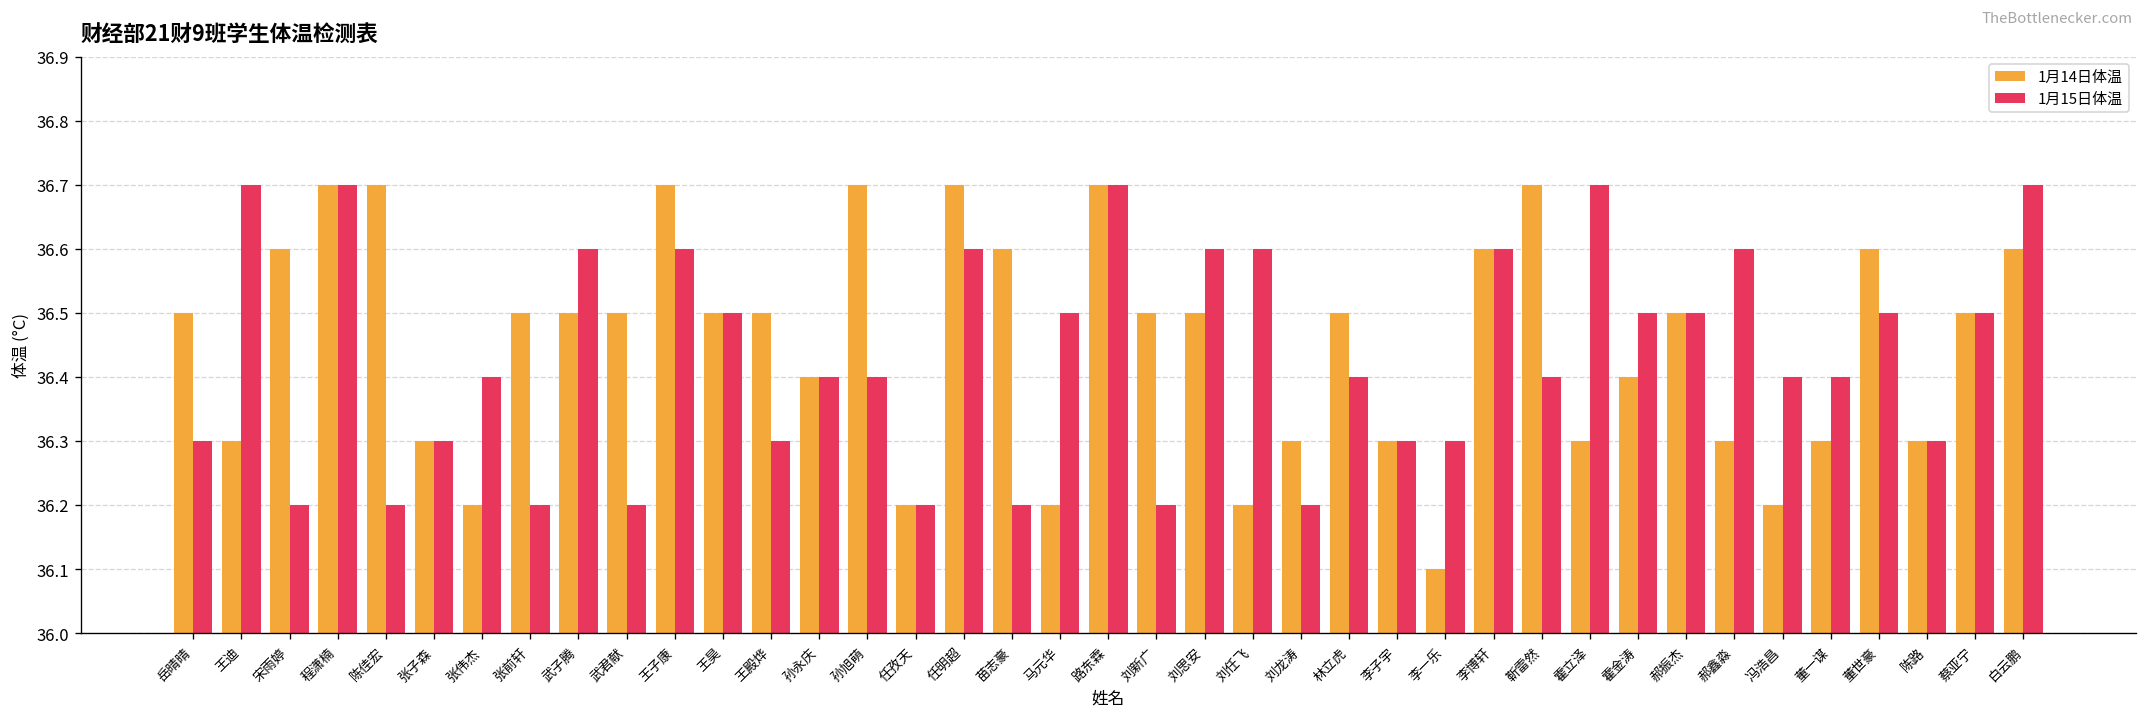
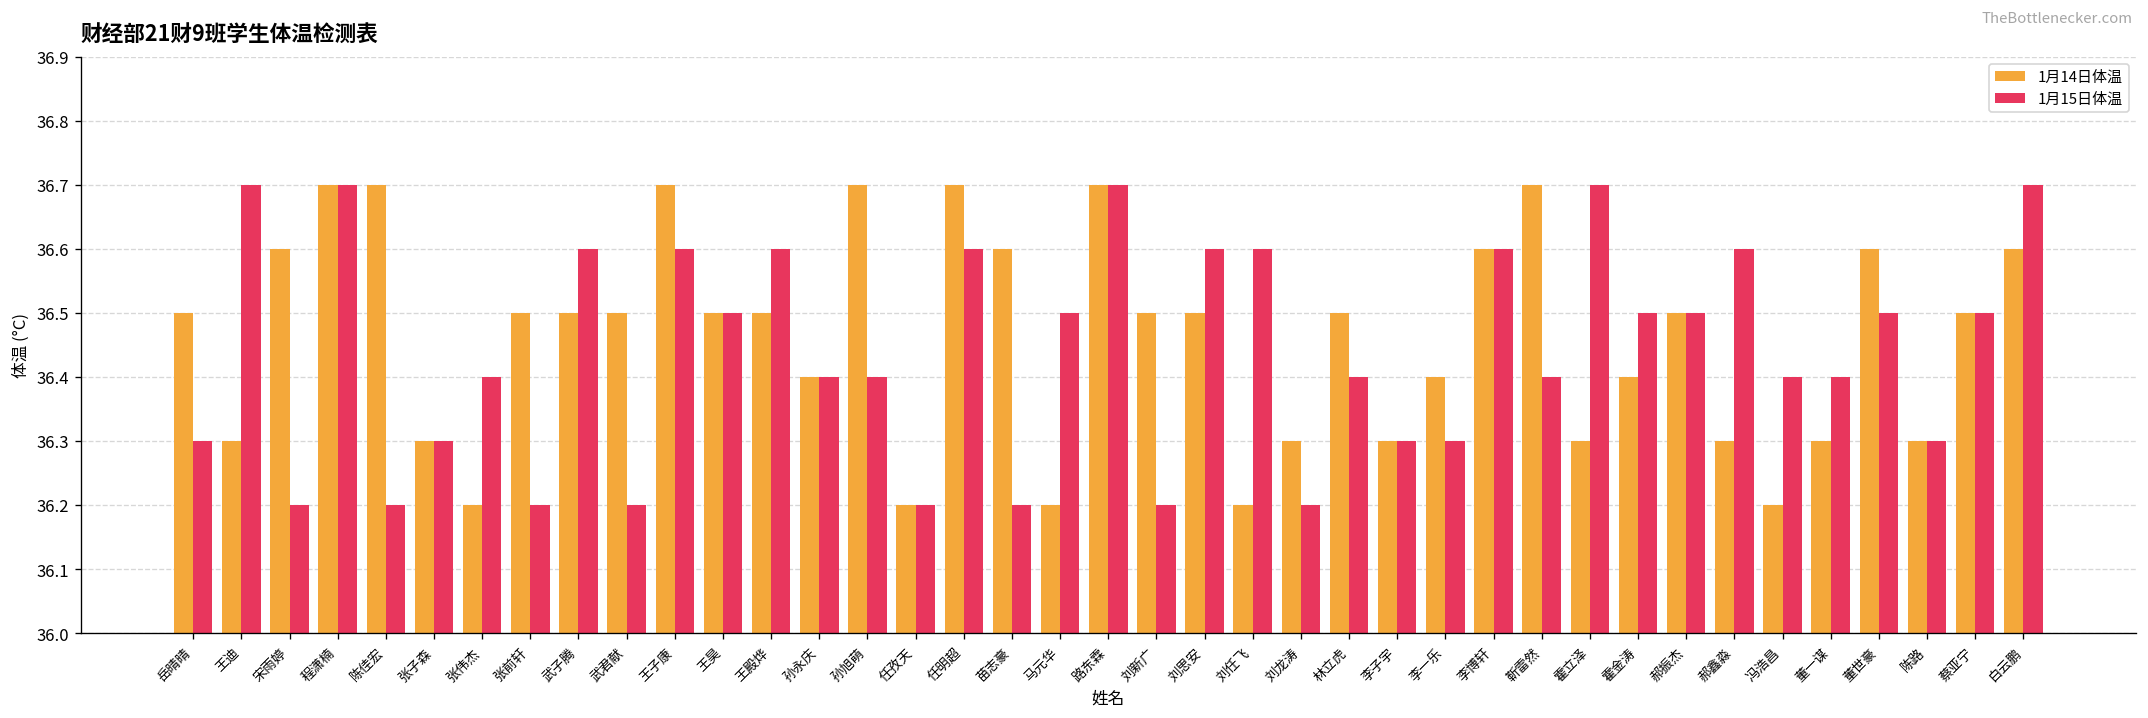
1月15日体温, 王殿烨: 36.3 -> 36.6
1月14日体温, 李一乐: 36.1 -> 36.4
